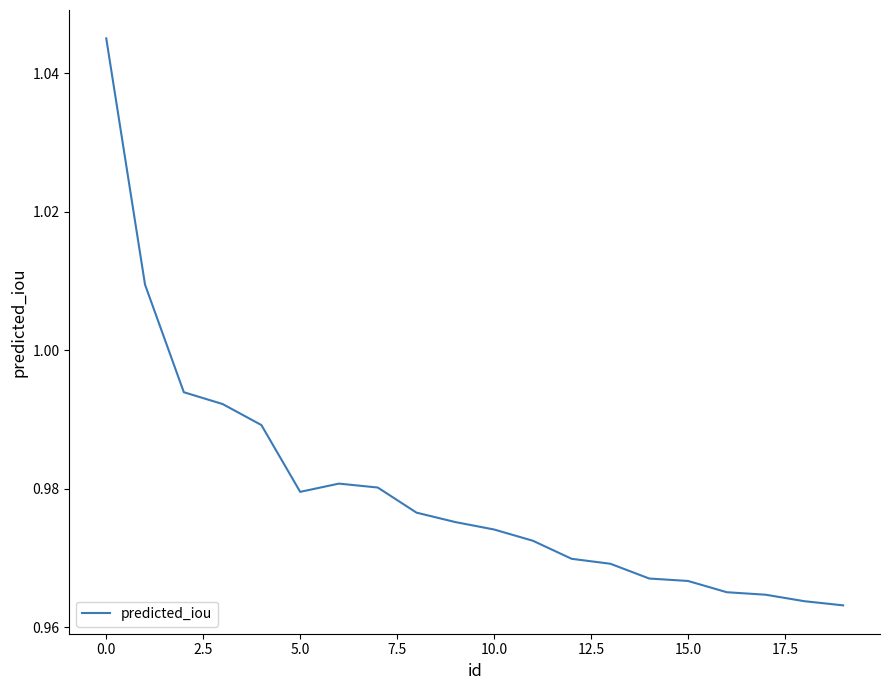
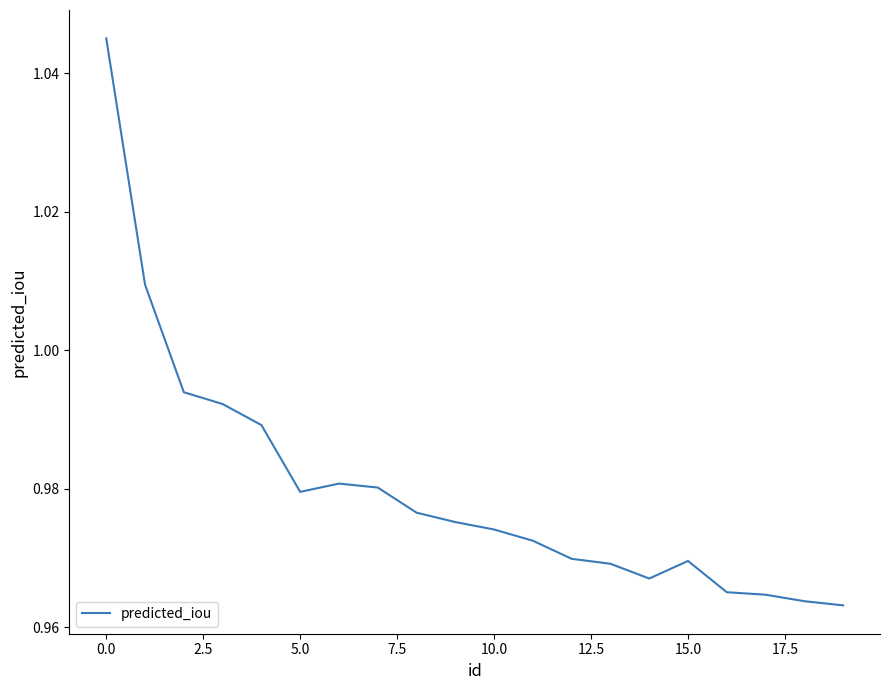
15.0: 0.967 -> 0.970
